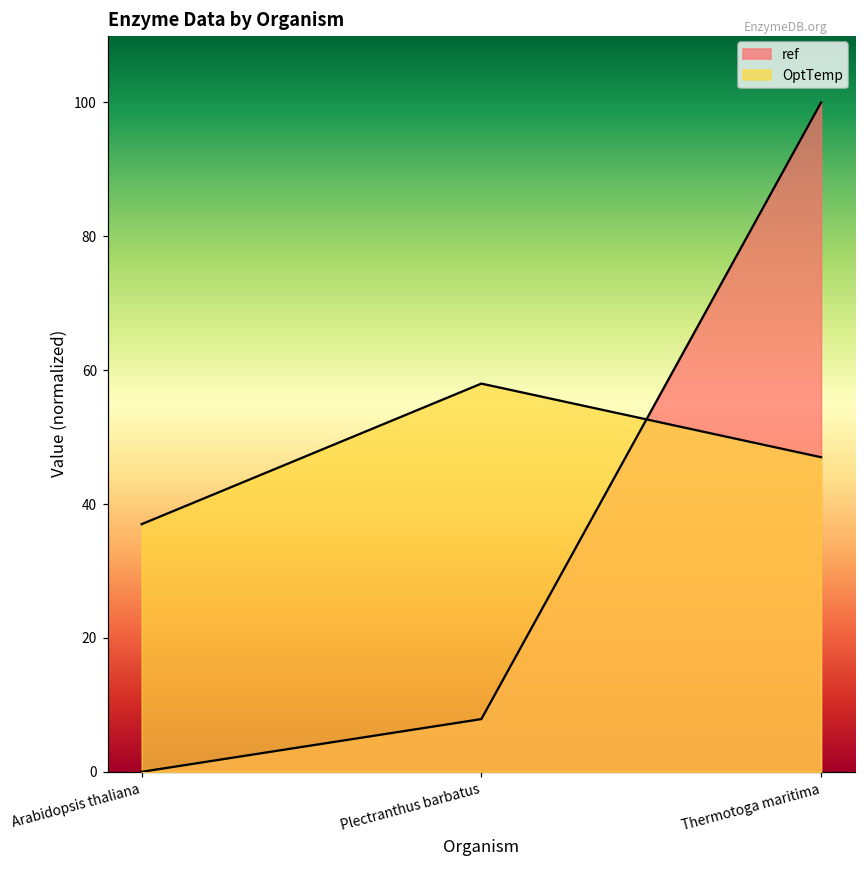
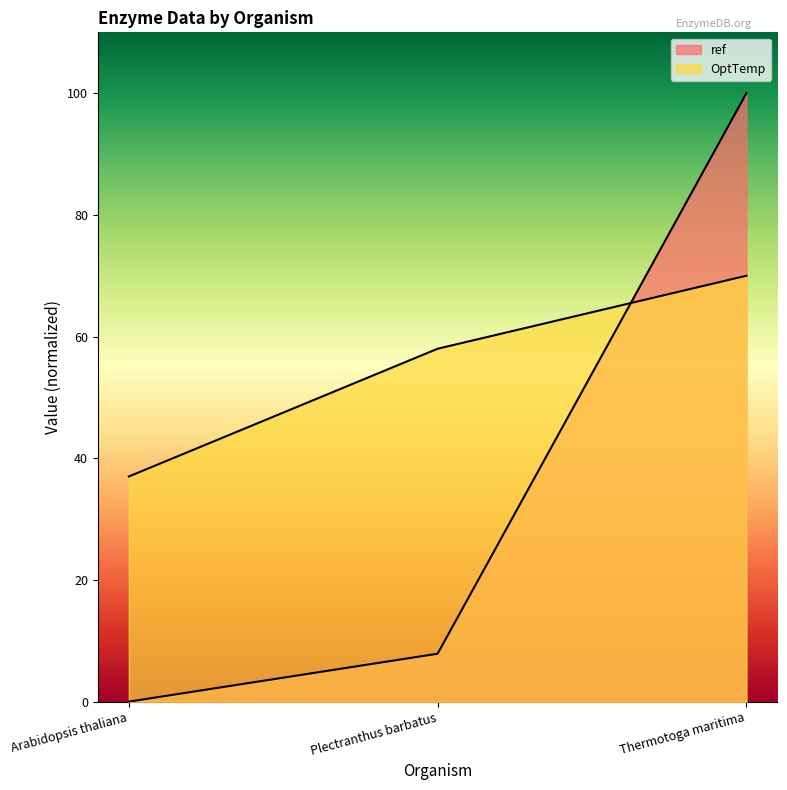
OptTemp, Thermotoga maritima: 47 -> 70
